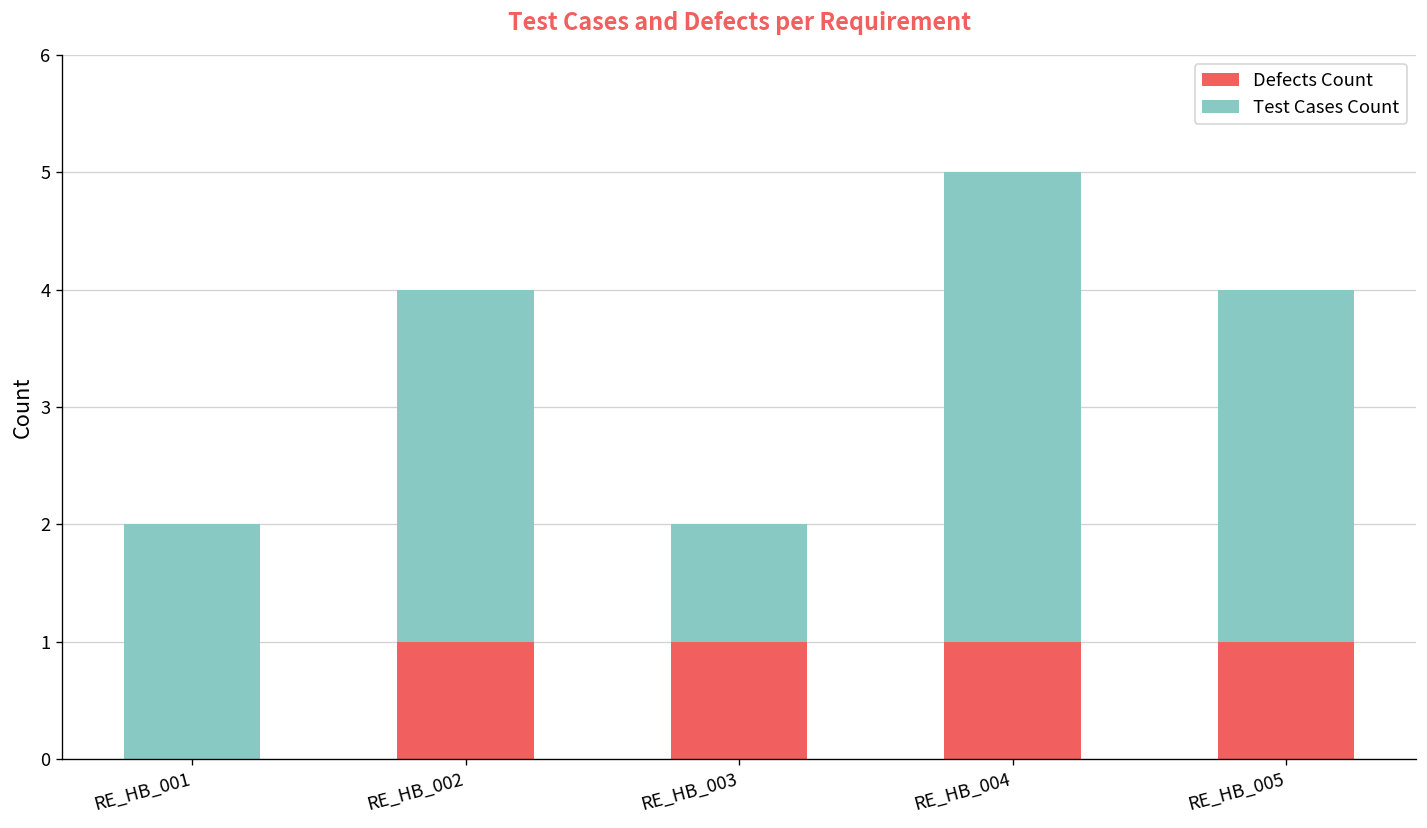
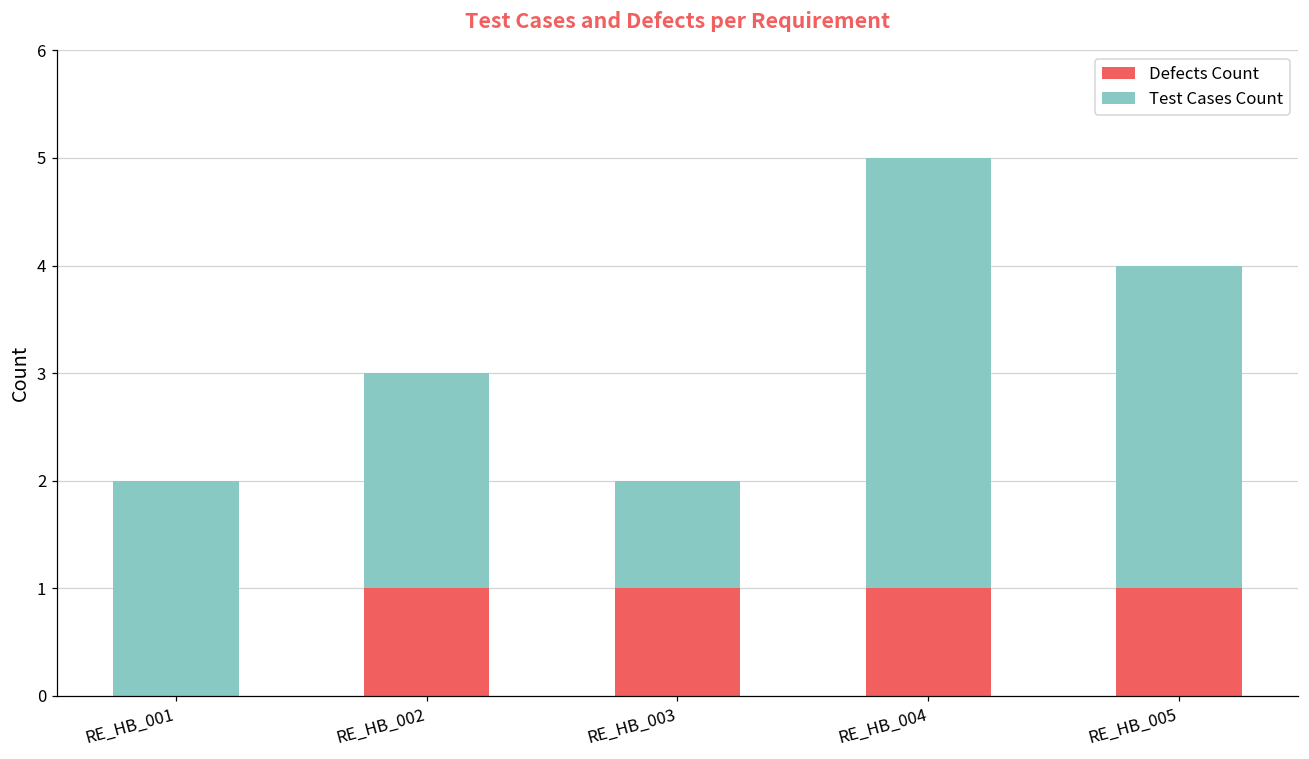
Test Cases Count, RE_HB_002: 3 -> 2
